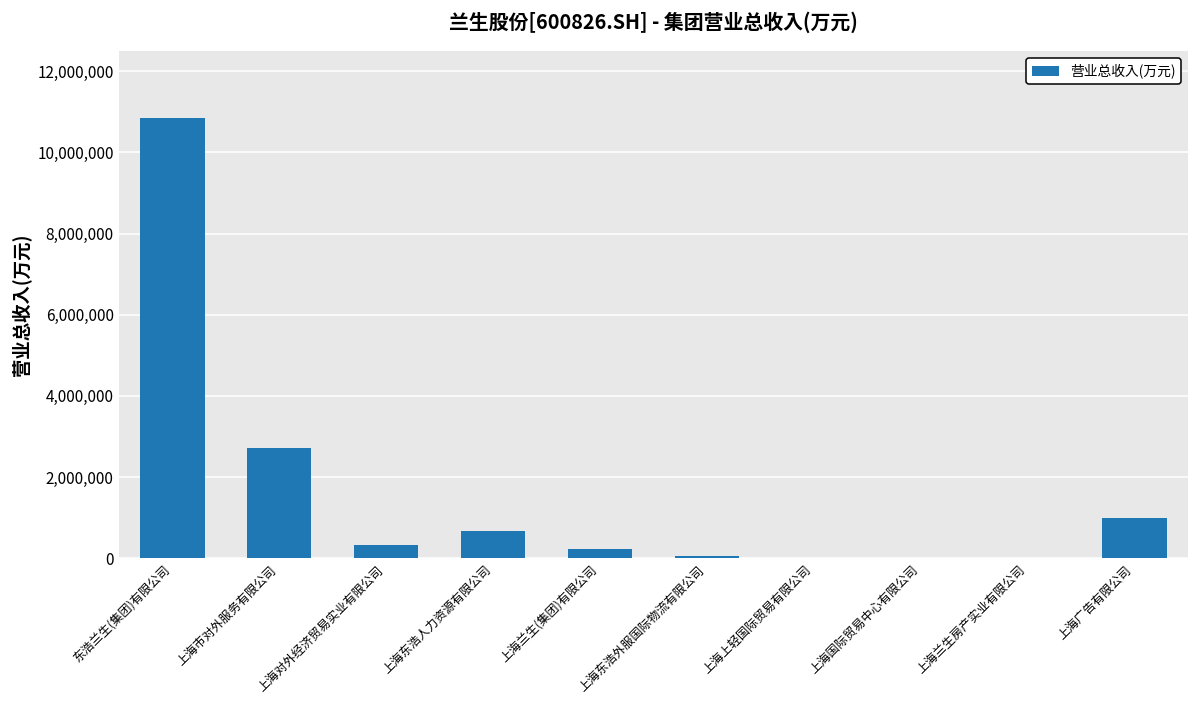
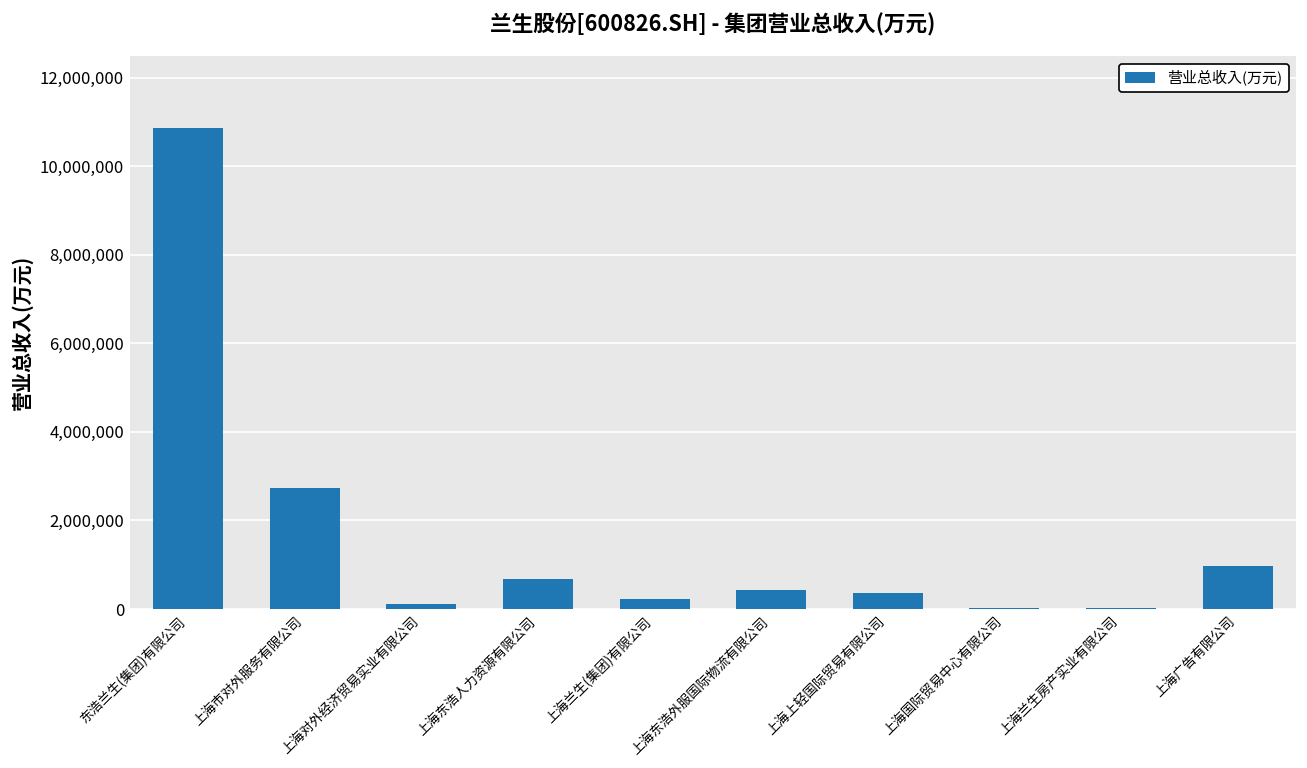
上海对外经济贸易实业有限公司: 300,000 -> 100,000
上海东浩外服国际物流有限公司: 100,000 -> 400,000
上海上轻国际贸易有限公司: 0 -> 400,000
